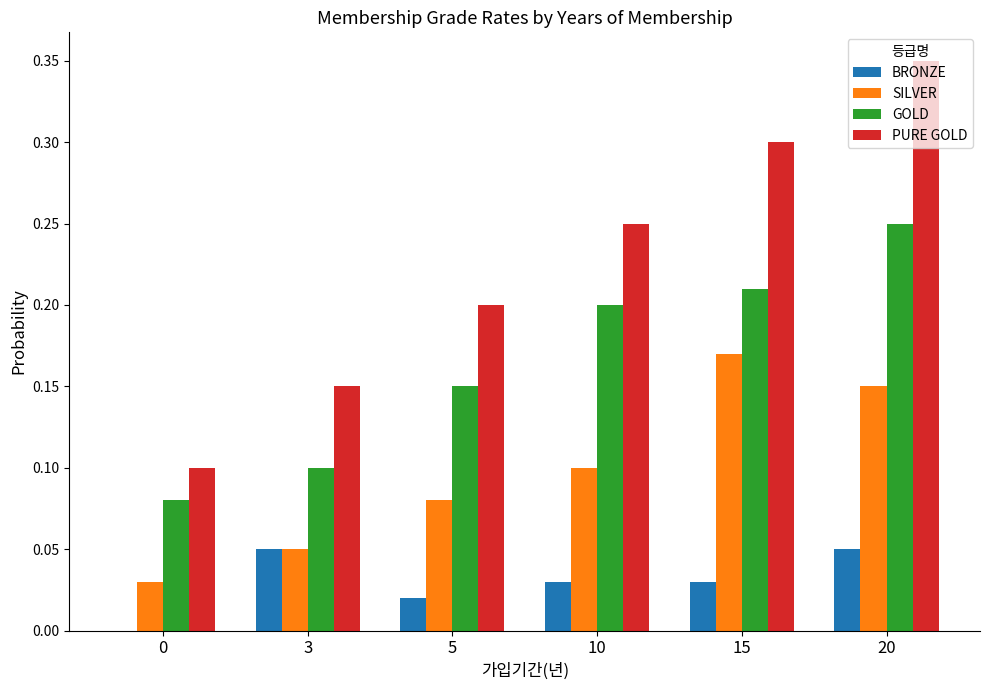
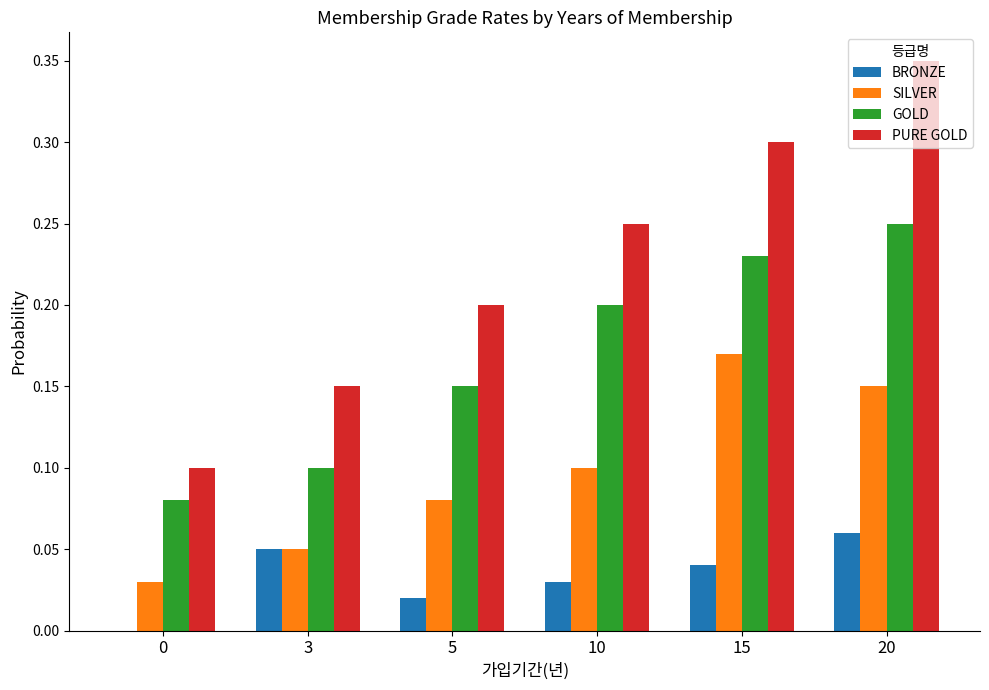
BRONZE, 15: 0.03 -> 0.04
GOLD, 15: 0.21 -> 0.23
BRONZE, 20: 0.05 -> 0.06
